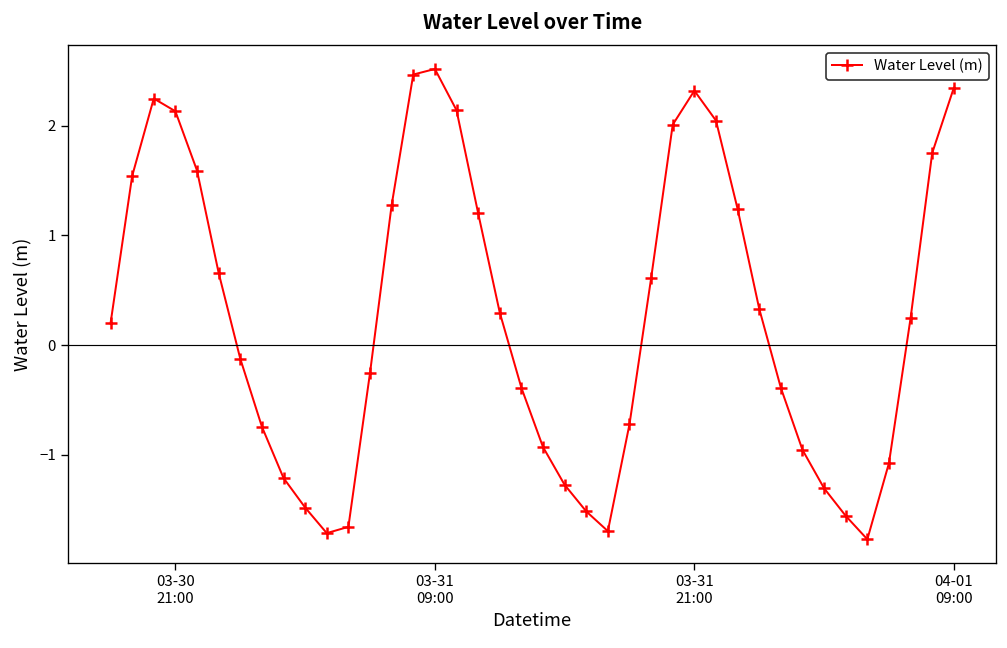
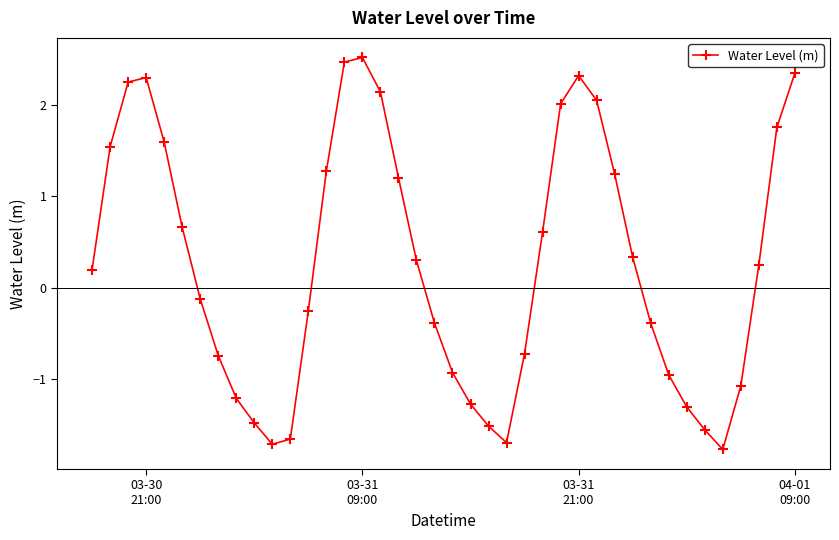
03-30 21:00: 2.1 -> 2.3
